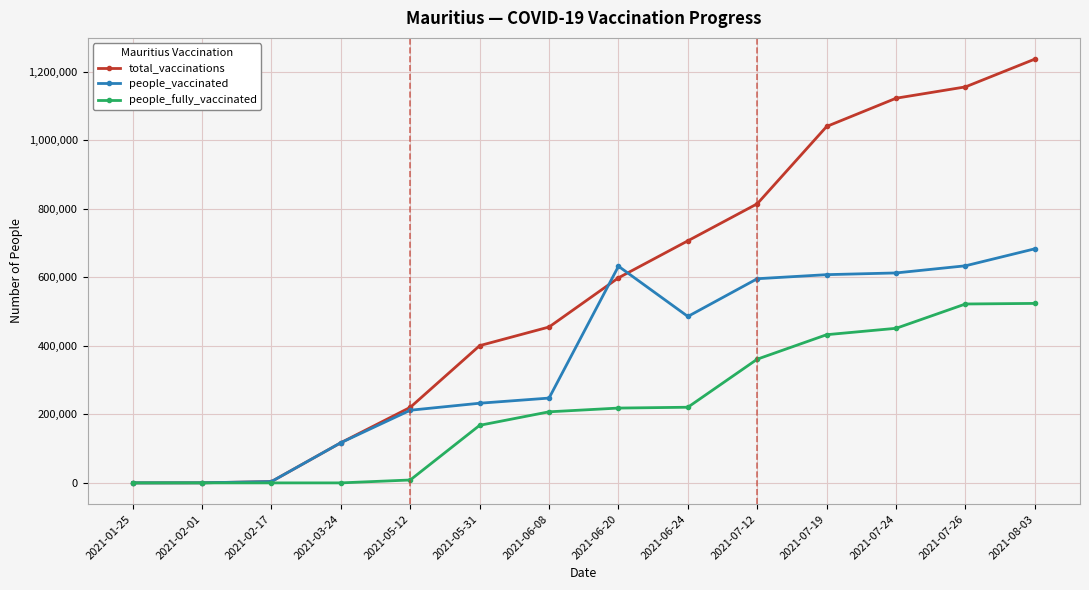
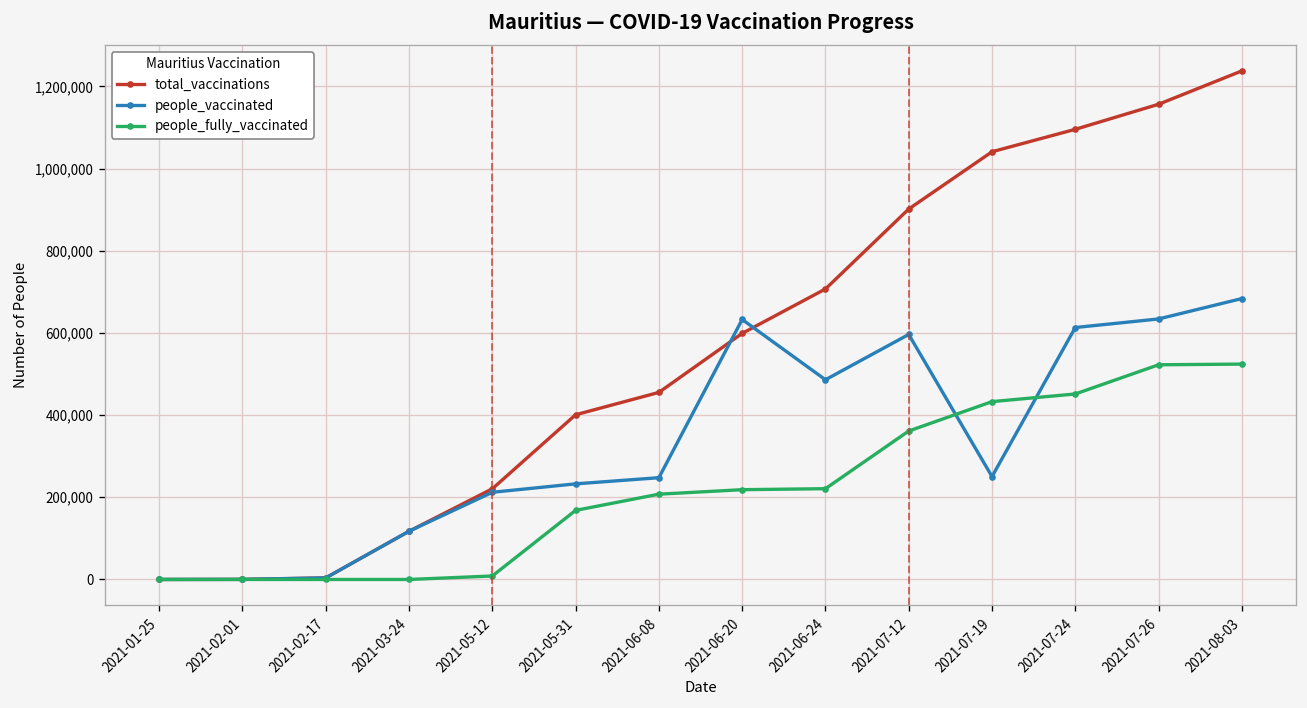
total_vaccinations, 2021-07-12: 820,000 -> 900,000
people_vaccinated, 2021-07-19: 610,000 -> 250,000
total_vaccinations, 2021-07-24: 1,120,000 -> 1,100,000
